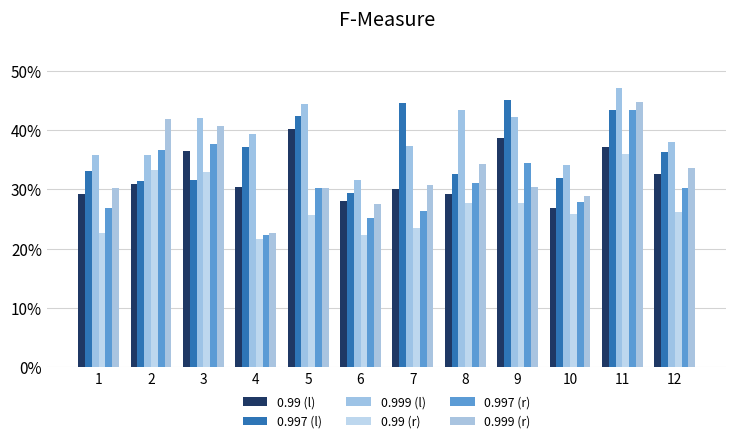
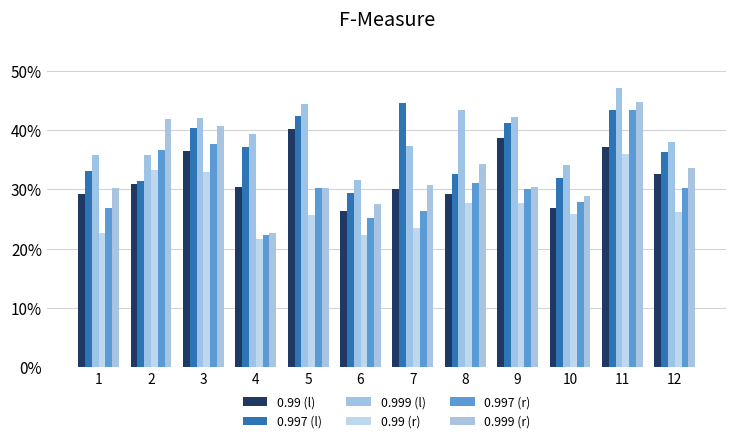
0.997 (l), 3: 32% -> 40%
0.99 (l), 6: 28% -> 26%
0.997 (l), 9: 45% -> 41%
0.997 (r), 9: 35% -> 30%
